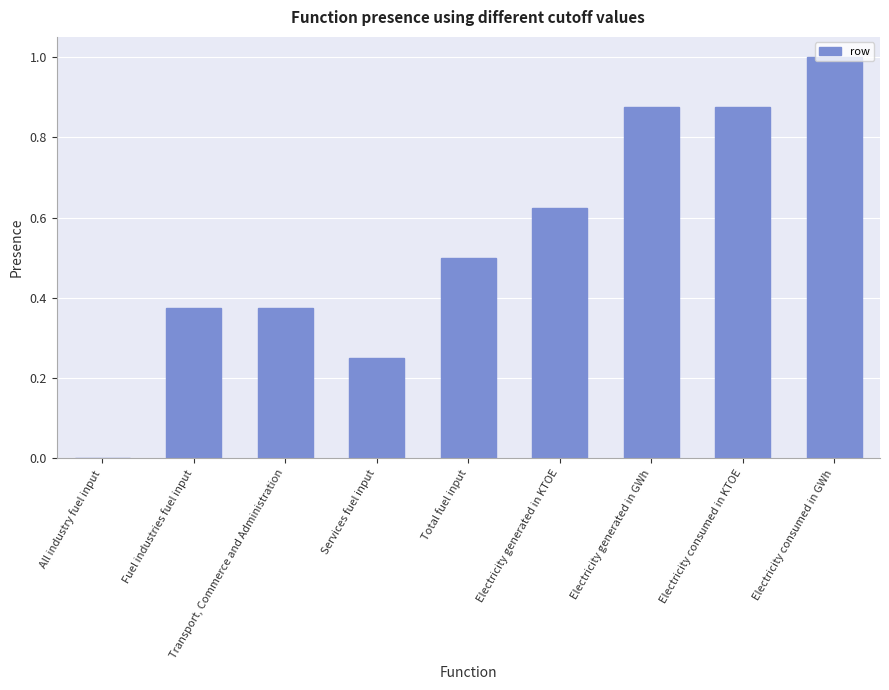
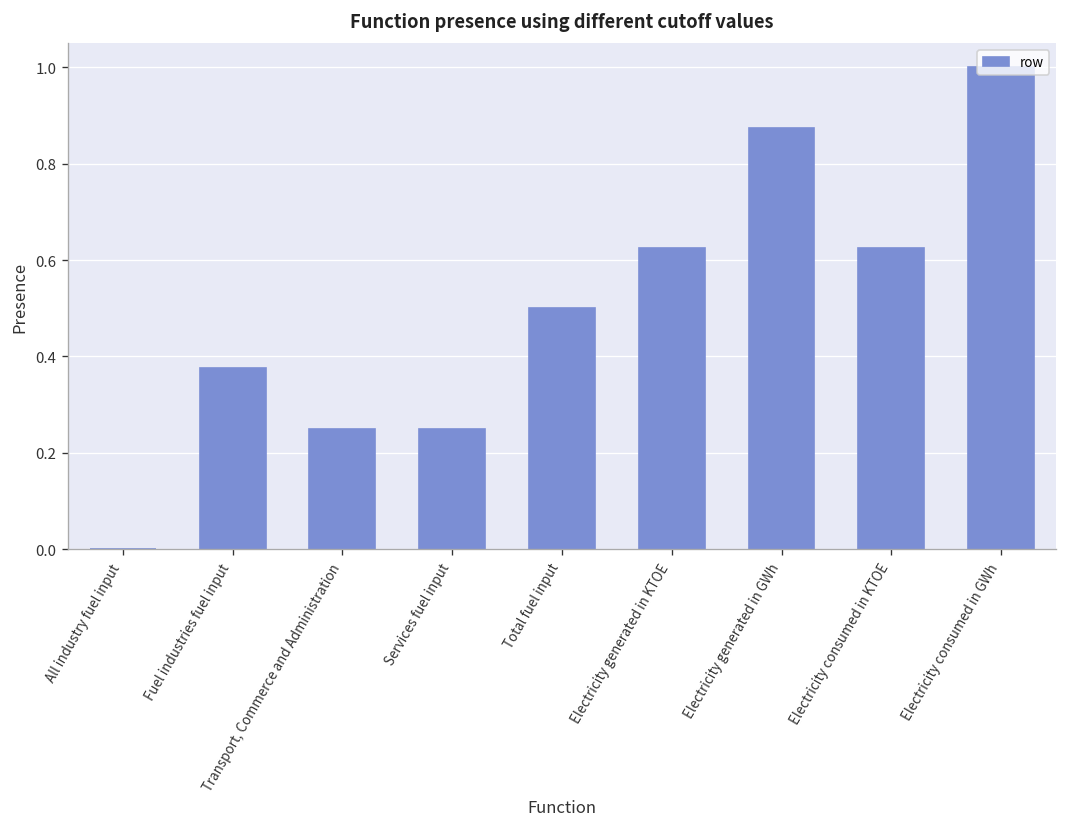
Transport, Commerce and Administration: 0.38 -> 0.25
Electricity consumed in KTOE: 0.88 -> 0.63
